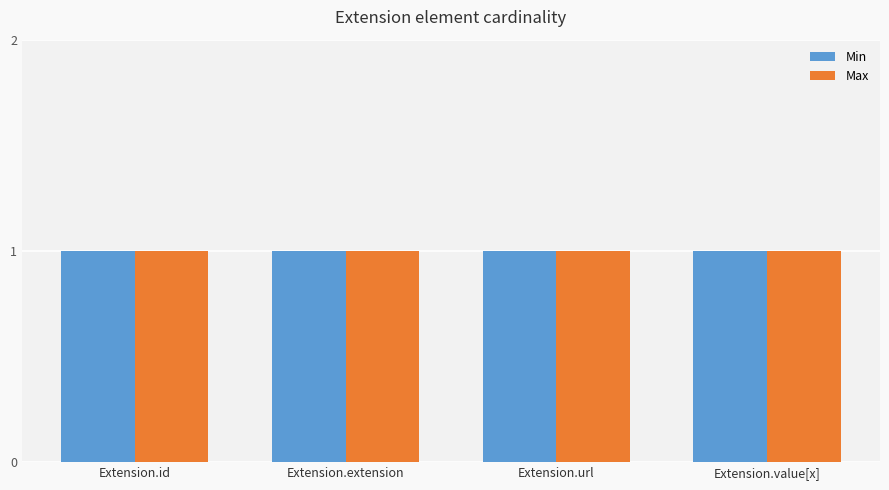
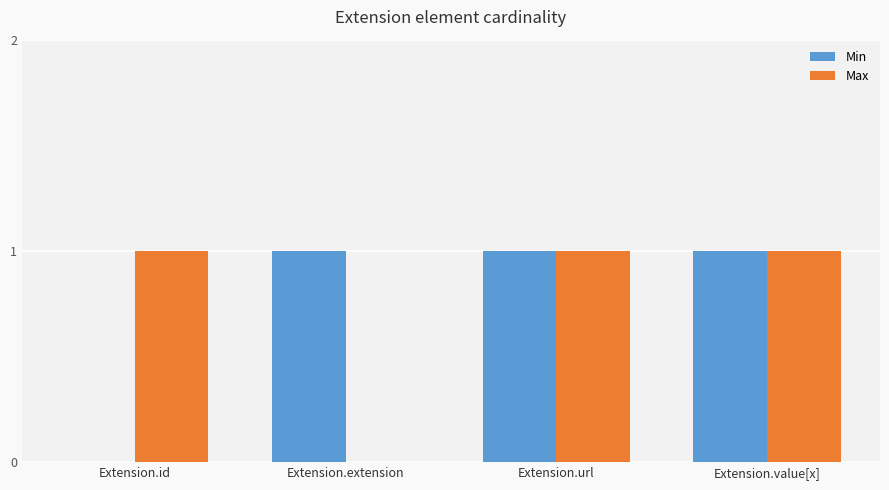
Min, Extension.id: 1 -> 0
Max, Extension.extension: 1 -> 0
